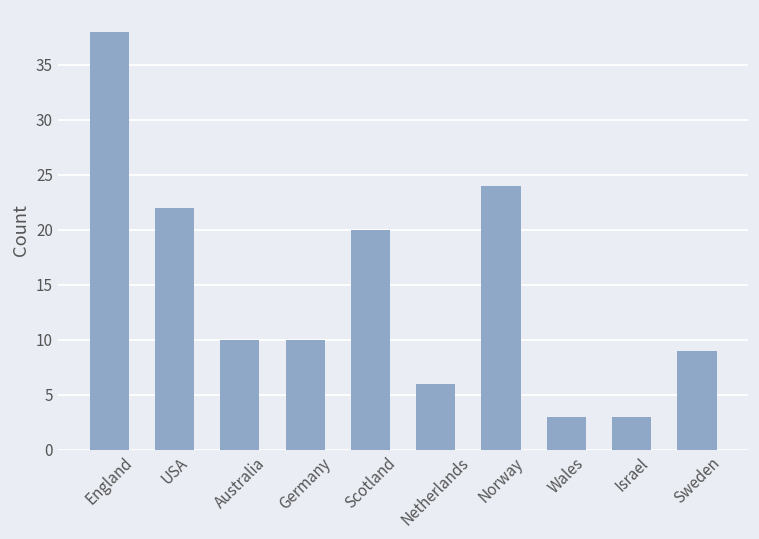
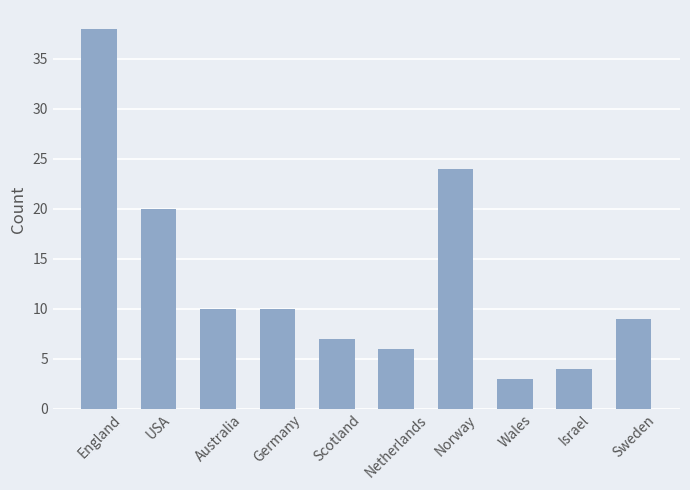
USA: 22 -> 20
Scotland: 20 -> 7
Israel: 3 -> 4
